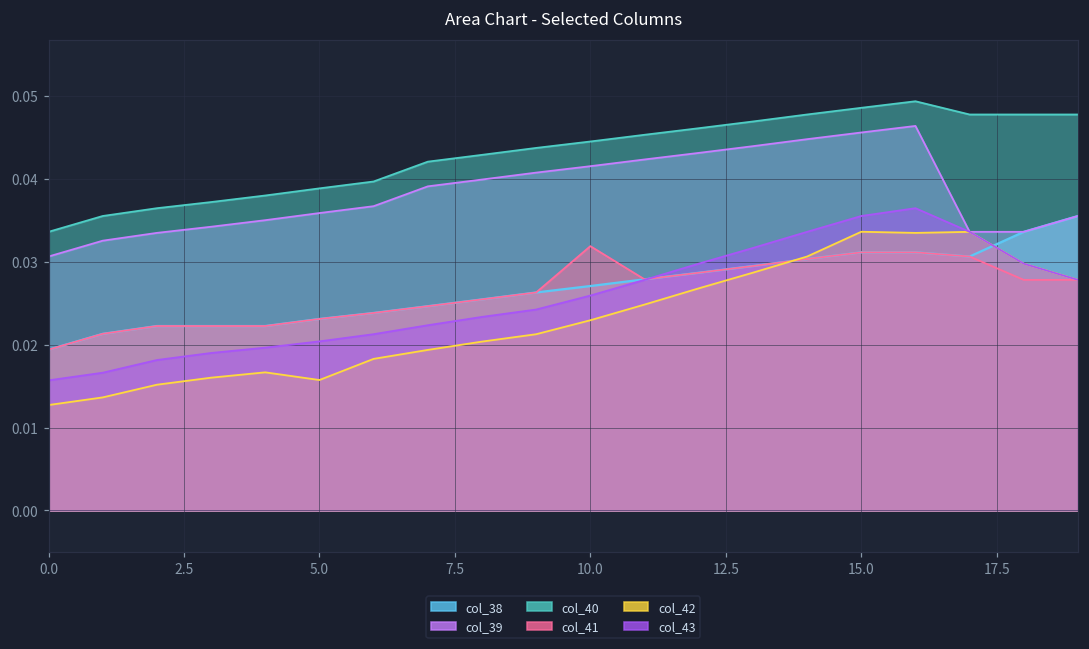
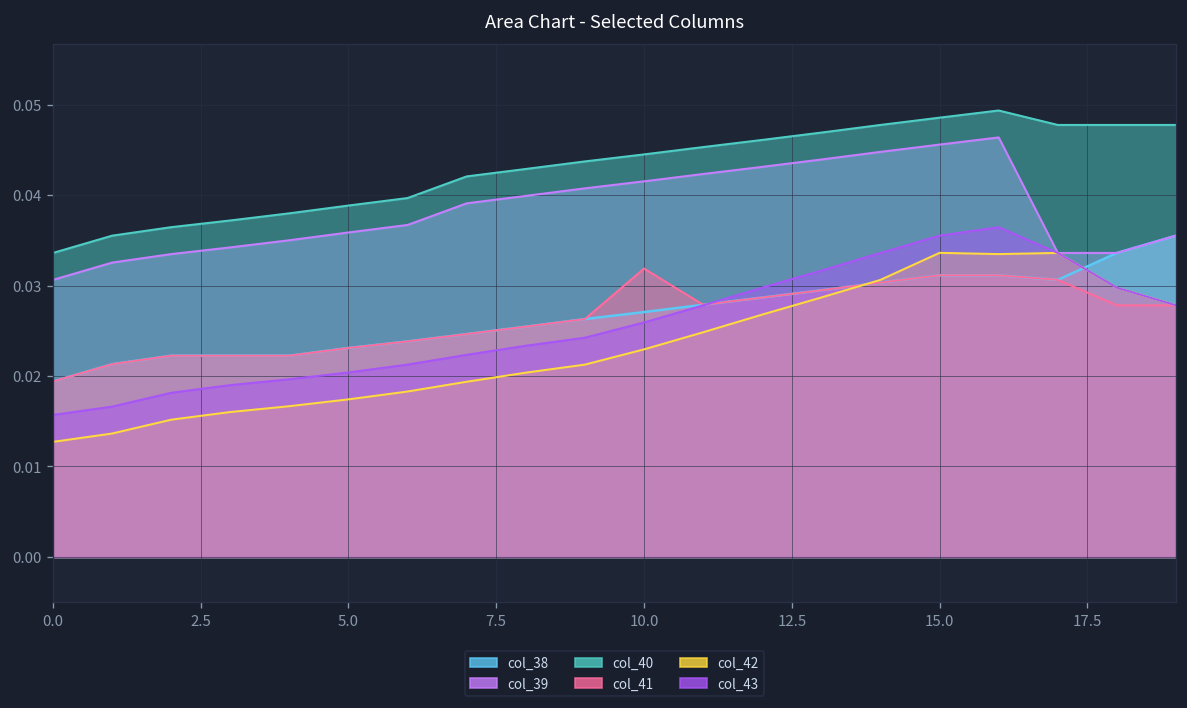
col_42, 5.0: 0.016 -> 0.017
